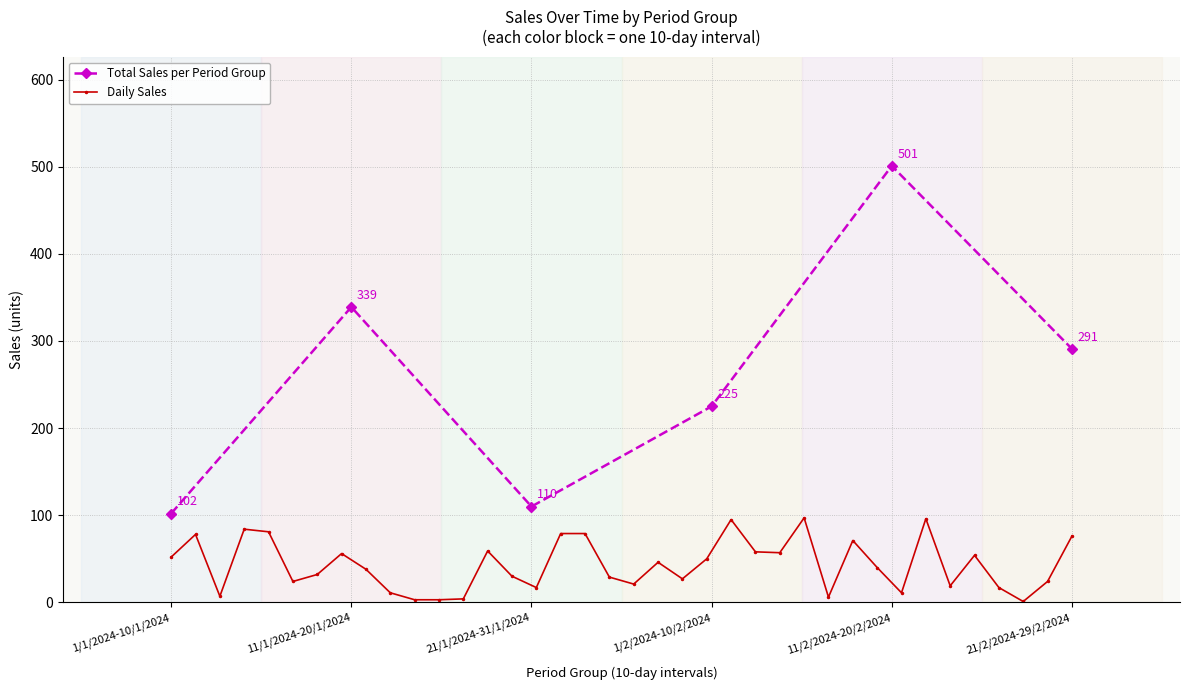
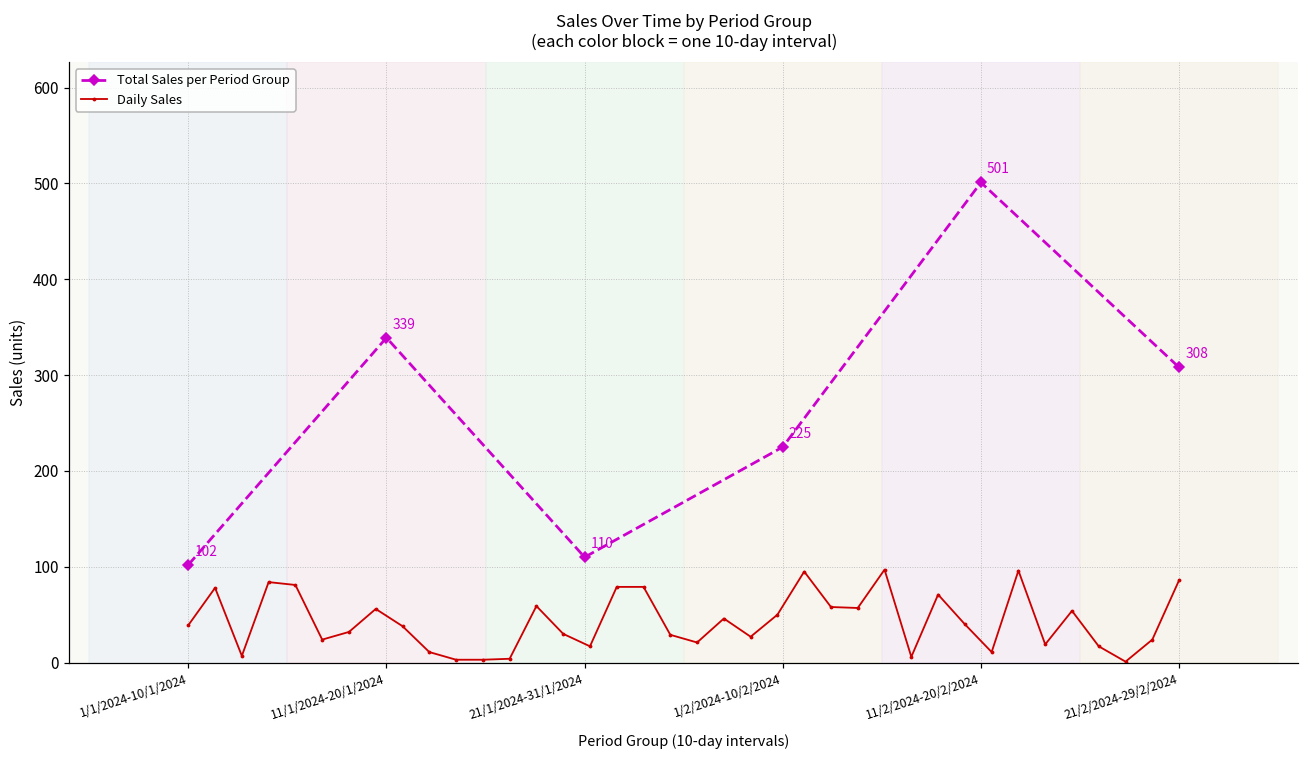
Daily Sales, 1/1/2024-10/1/2024: 50 -> 40
Total Sales per Period Group, 21/2/2024-29/2/2024: 291 -> 308
Daily Sales, 21/2/2024-29/2/2024: 80 -> 90
